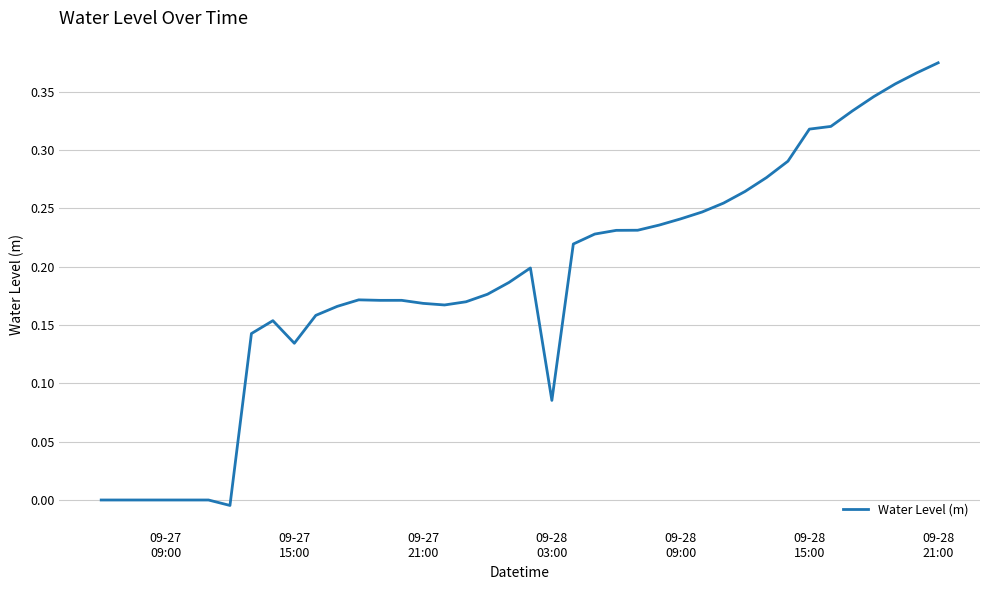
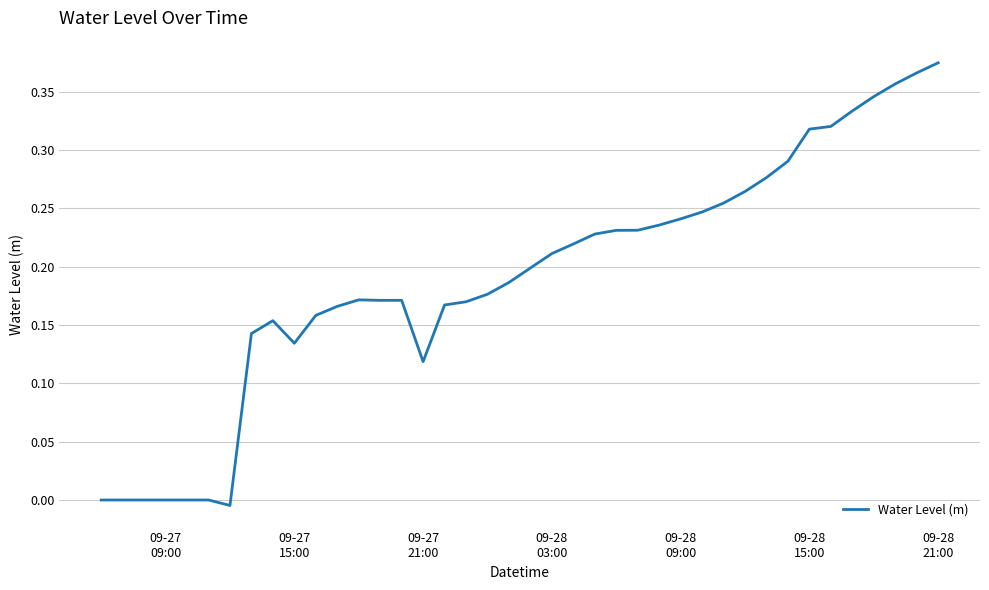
09-27 21:00: 0.169 -> 0.119
09-28 03:00: 0.085 -> 0.211
